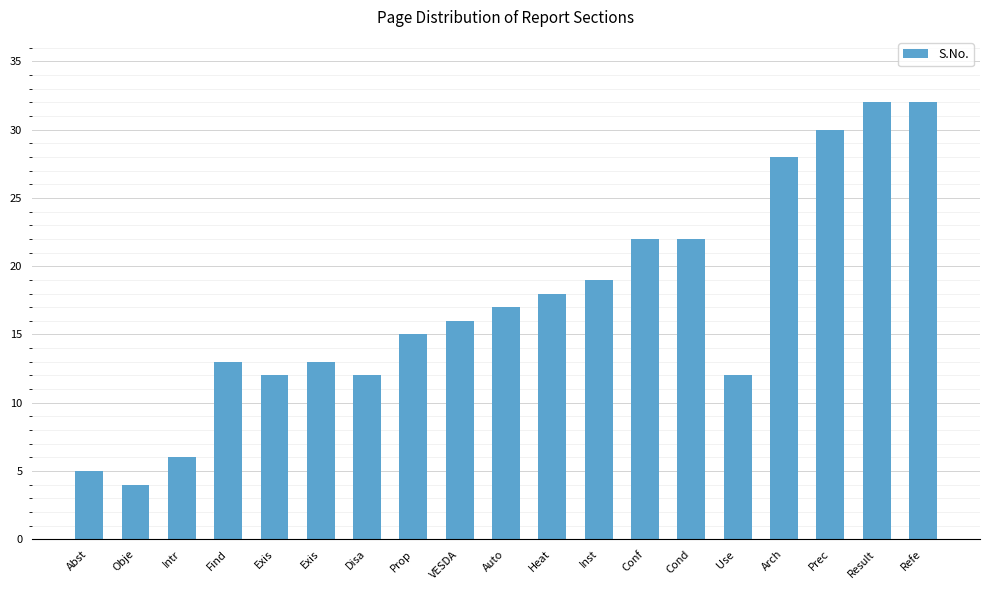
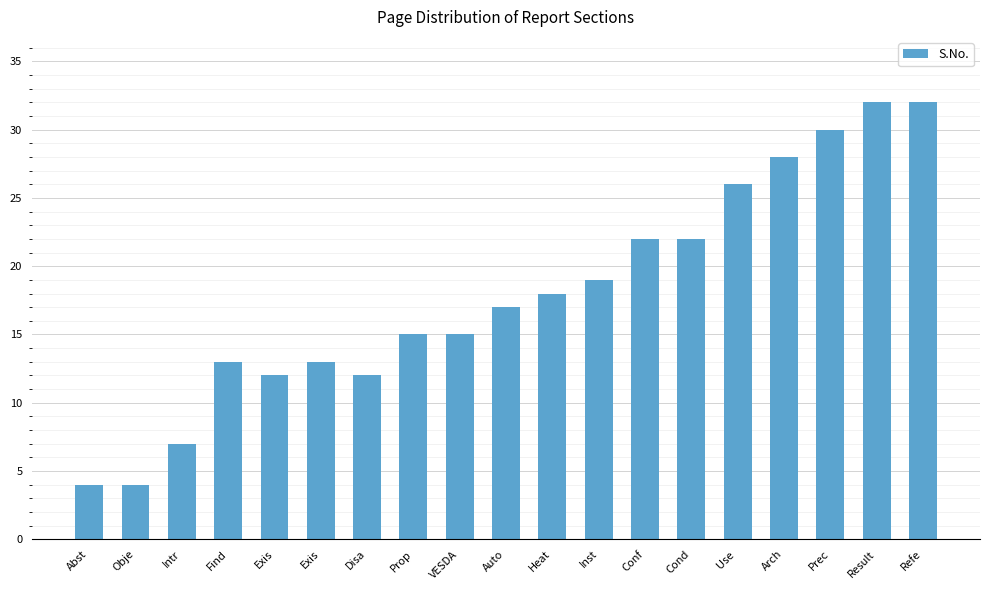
Abst: 5 -> 4
Intr: 6 -> 7
VESDA: 16 -> 15
Use: 12 -> 26
